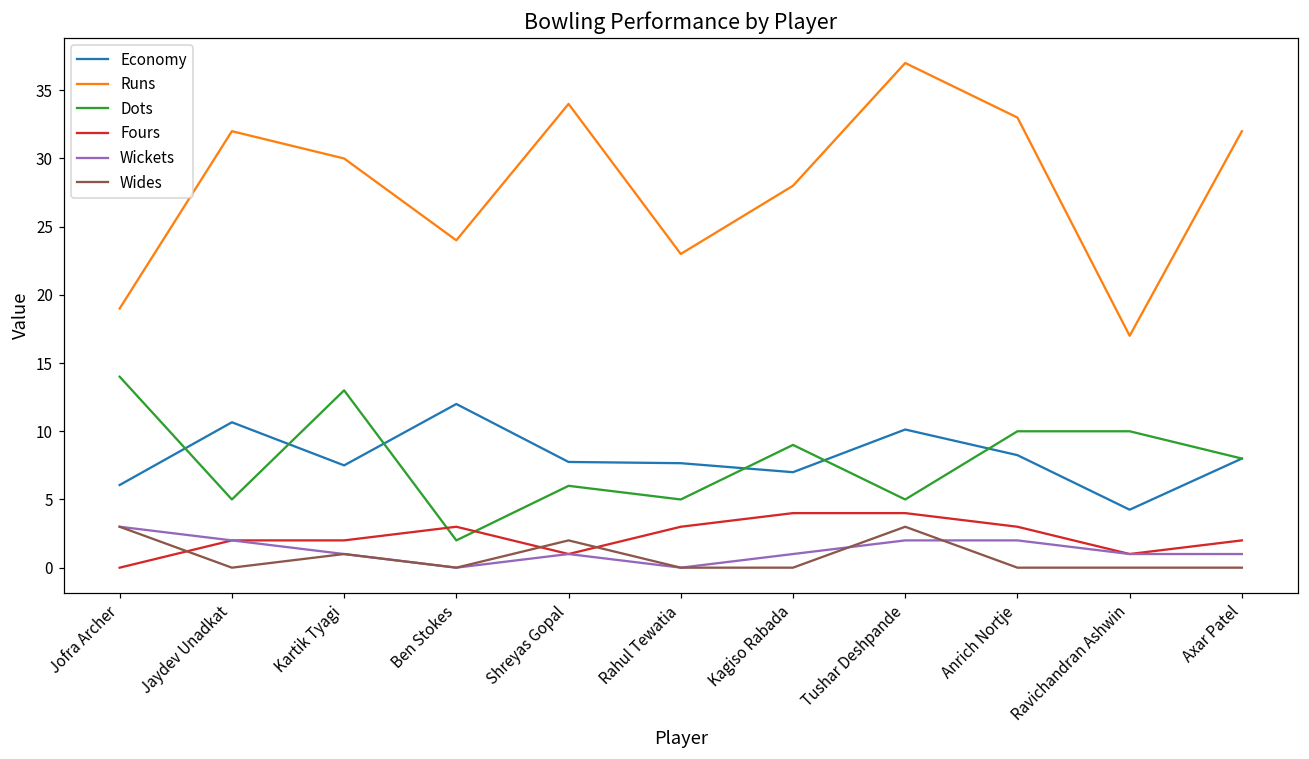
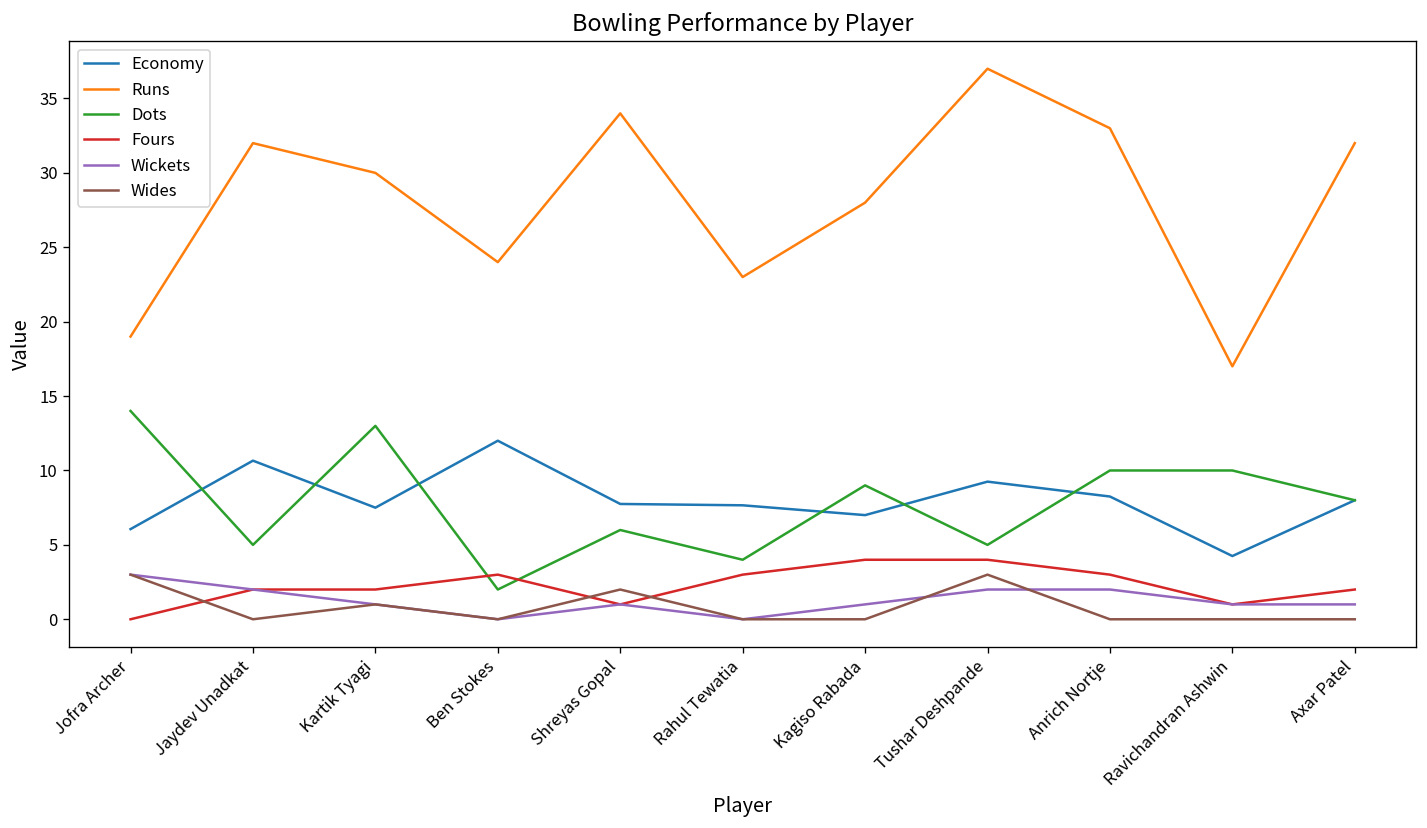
Dots, Rahul Tewatia: 5 -> 4
Economy, Tushar Deshpande: 10.1 -> 9.3
